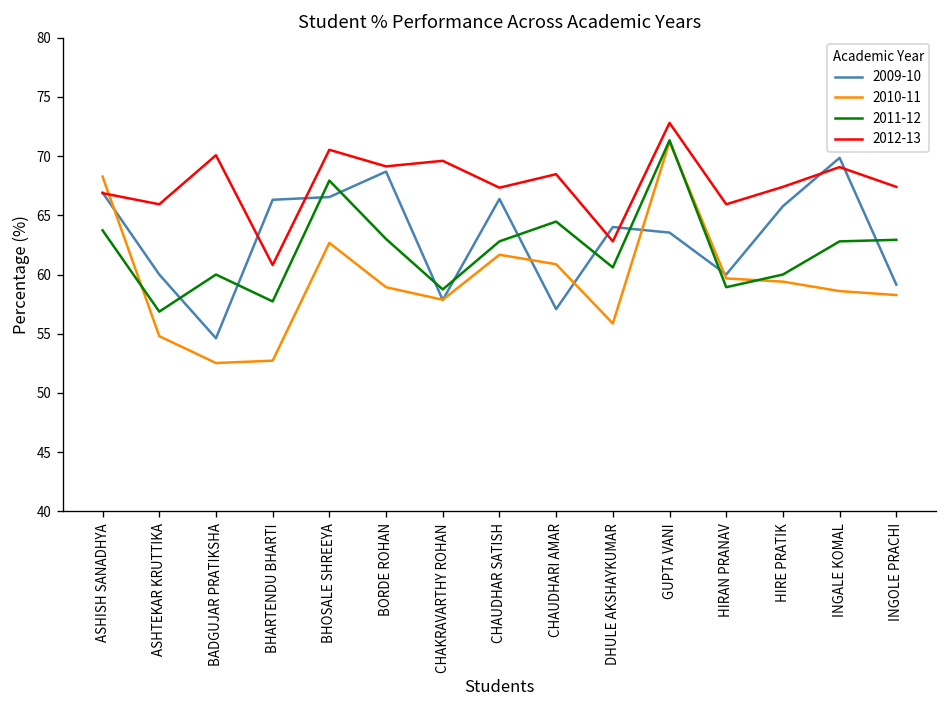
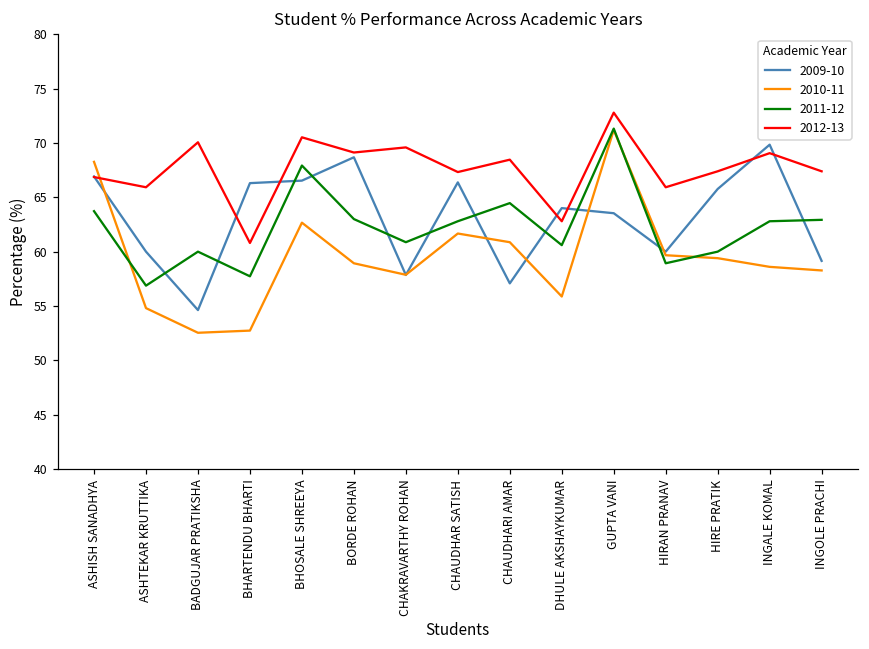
2011-12, CHAKRAVARTHY ROHAN: 59 -> 61
